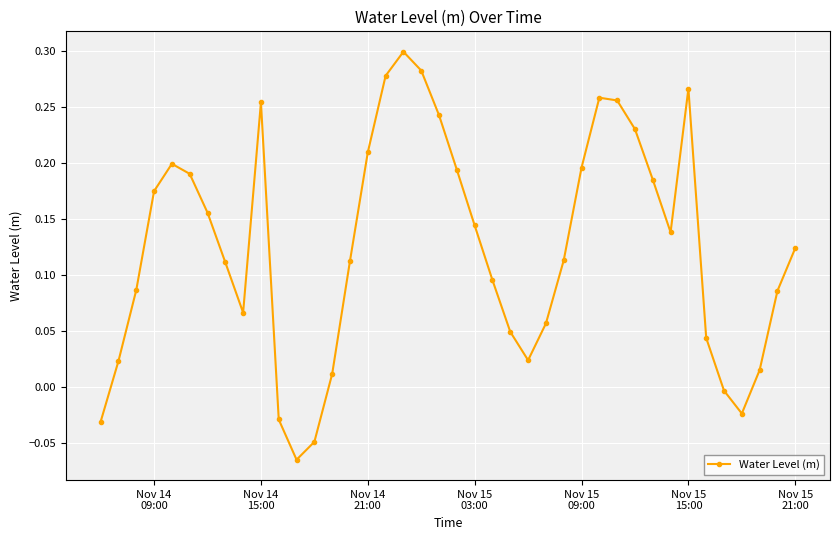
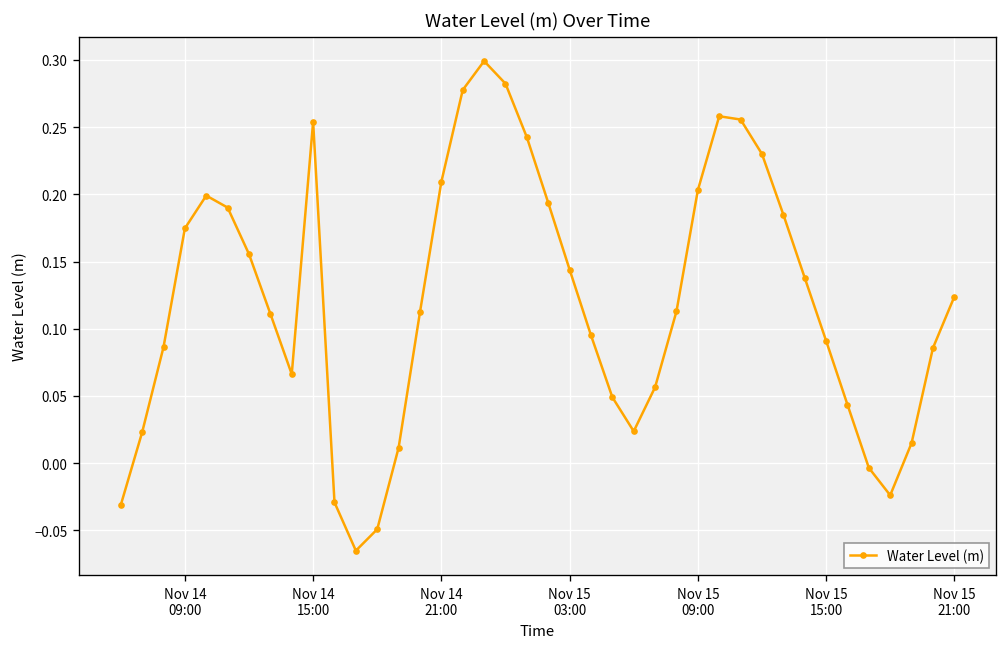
Nov 15 09:00: 0.196 -> 0.203
Nov 15 15:00: 0.266 -> 0.091
